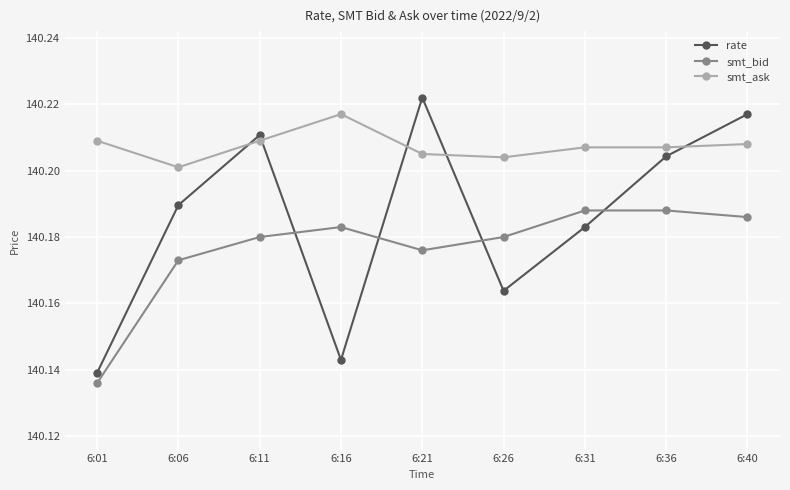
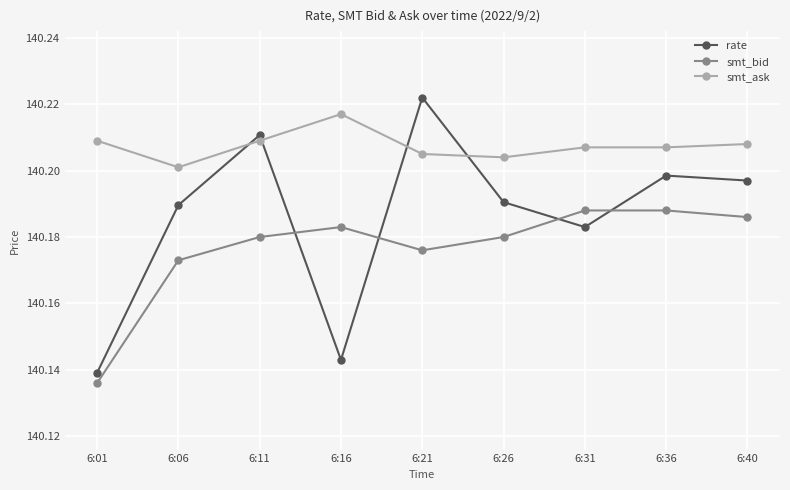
rate, 6:26: 140.164 -> 140.191
rate, 6:36: 140.204 -> 140.199
rate, 6:40: 140.217 -> 140.197
